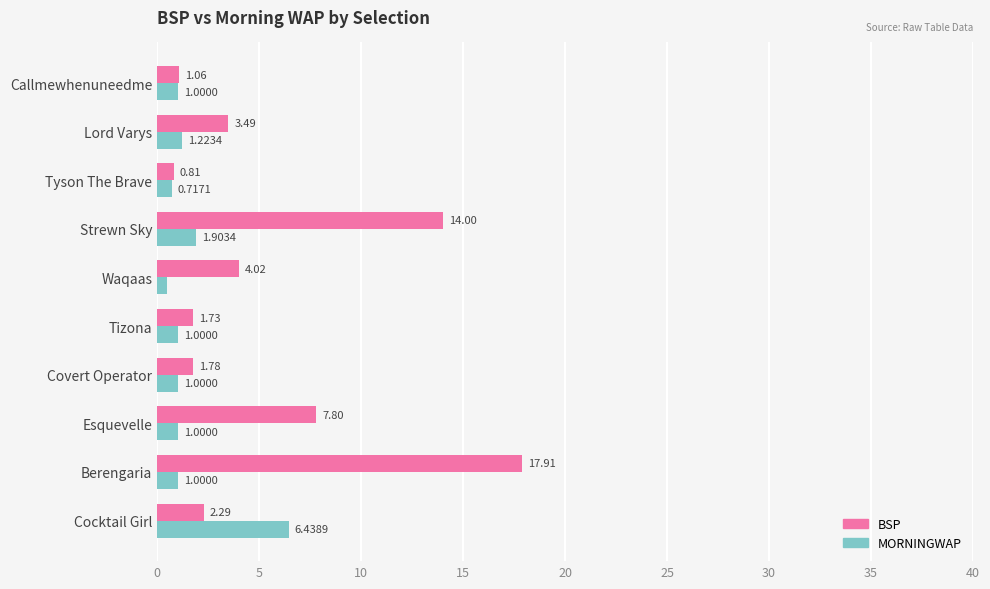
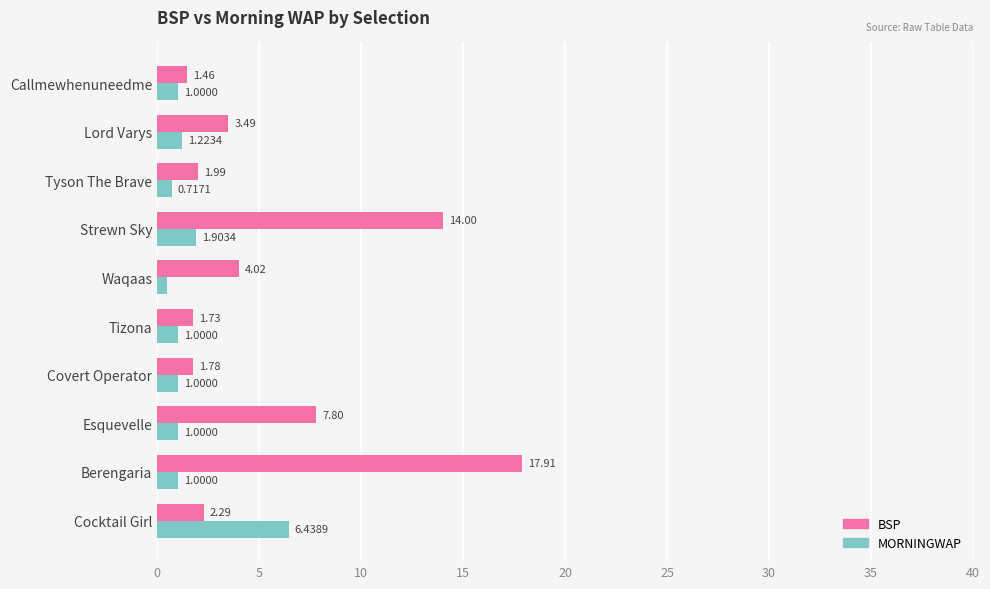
BSP, Callmewhenuneedme: 1.06 -> 1.46
BSP, Tyson The Brave: 0.81 -> 1.99
